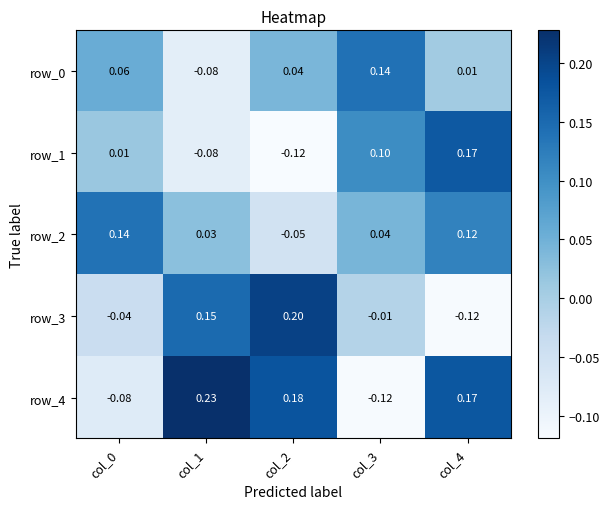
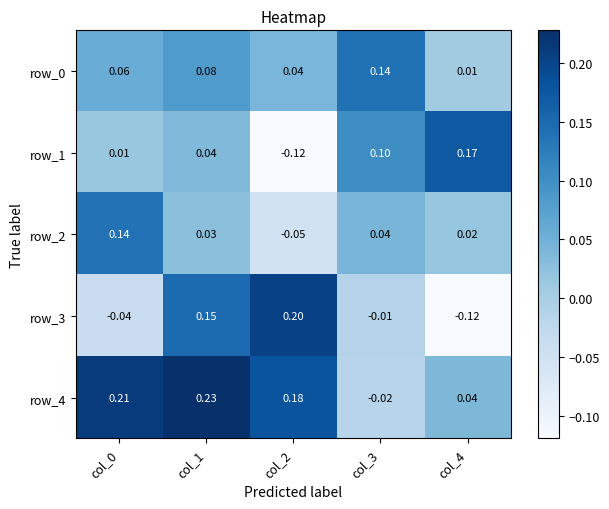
row_0, col_1: -0.08 -> 0.08
row_1, col_1: -0.08 -> 0.04
row_2, col_4: 0.12 -> 0.02
row_4, col_0: -0.08 -> 0.21
row_4, col_3: -0.12 -> -0.02
row_4, col_4: 0.17 -> 0.04
